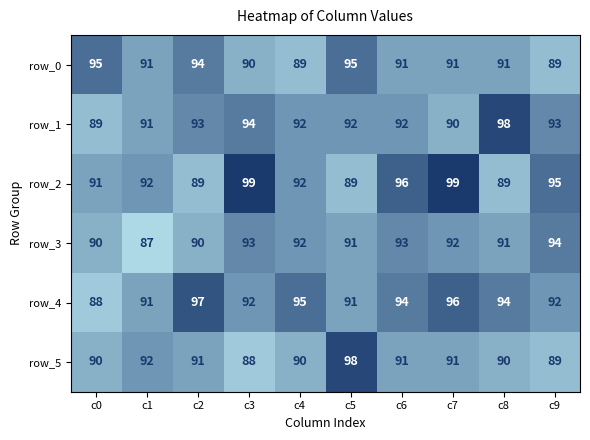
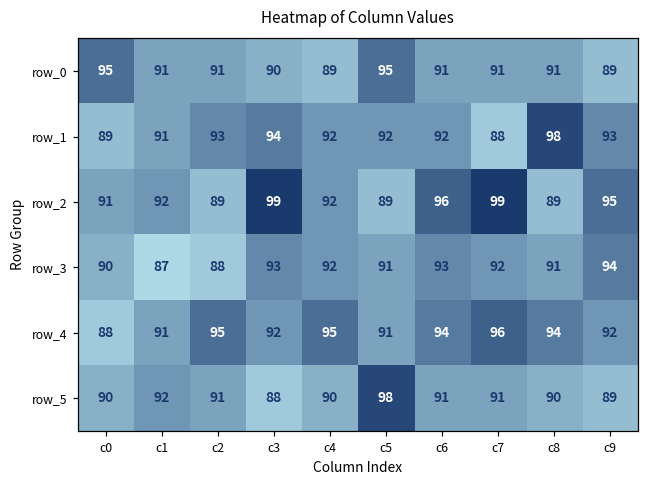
row_0, c2: 94 -> 91
row_1, c7: 90 -> 88
row_3, c2: 90 -> 88
row_4, c2: 97 -> 95
